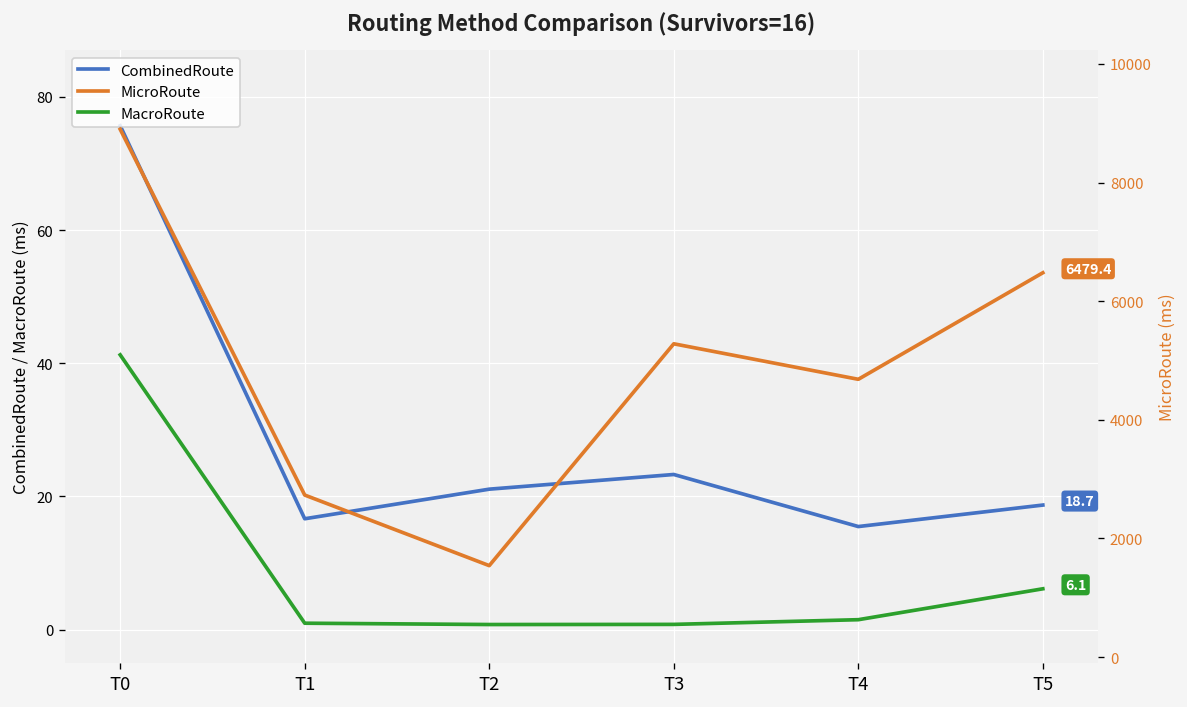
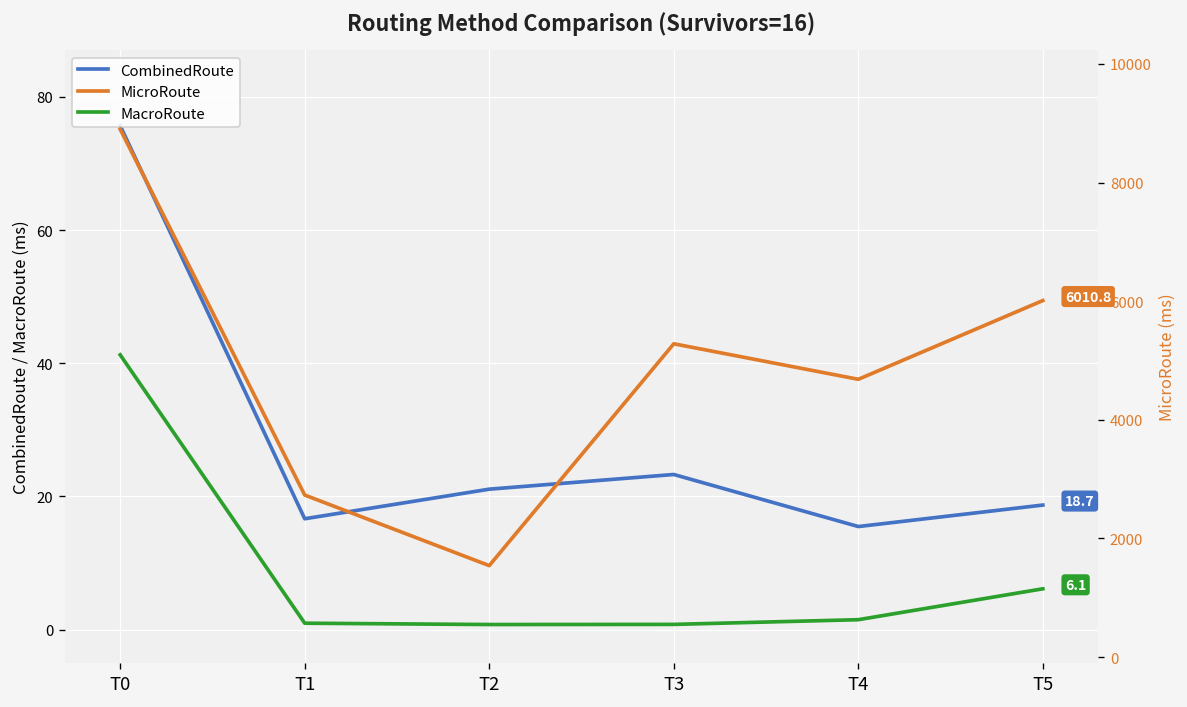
MicroRoute, T5: 6479.4 -> 6010.8
